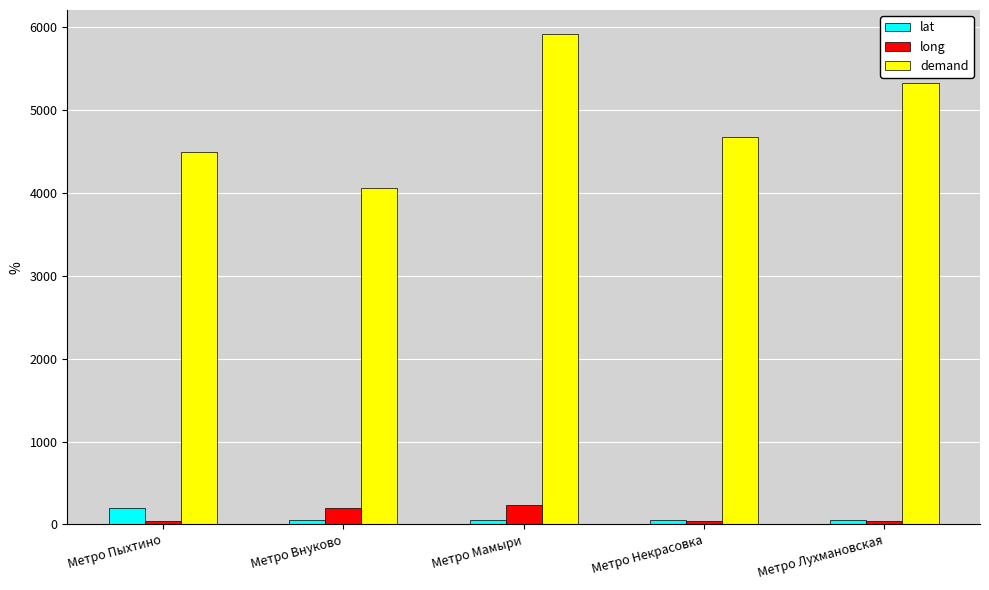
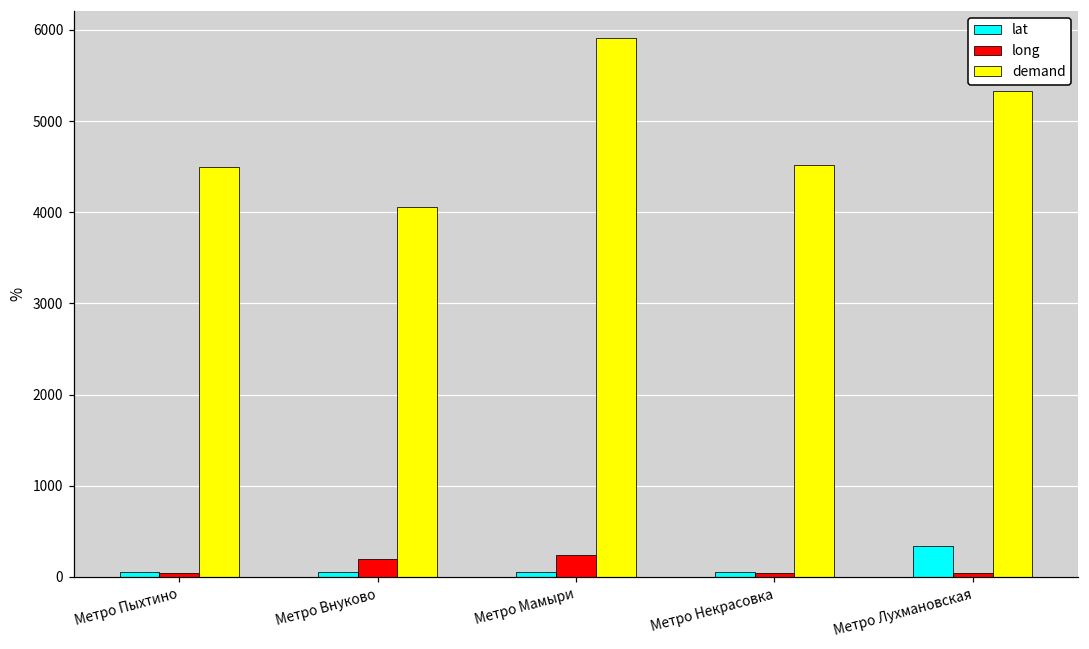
lat, Метро Пыхтино: 200 -> 100
demand, Метро Некрасовка: 4700 -> 4500
lat, Метро Лухмановская: 100 -> 300
